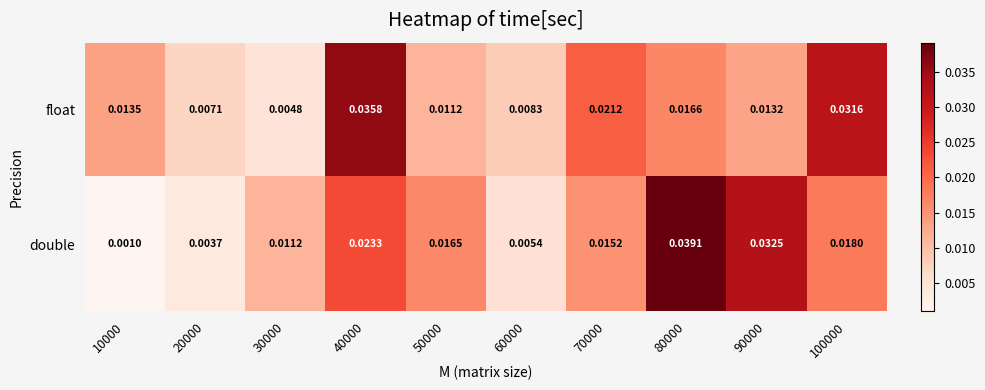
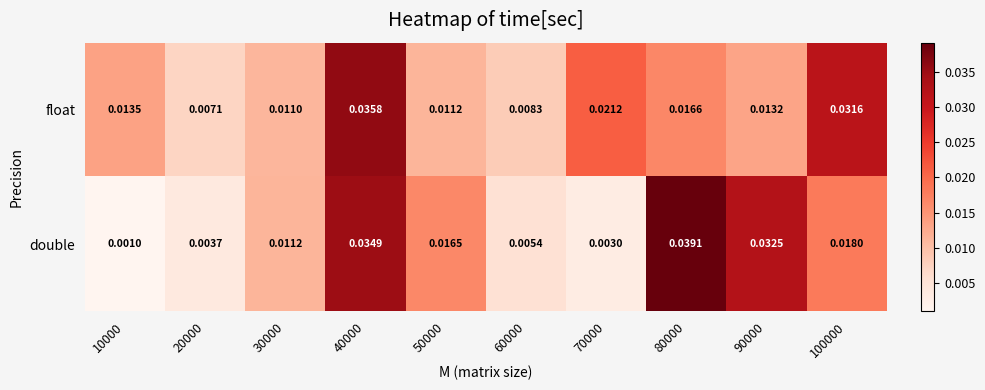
float, 30000: 0.0048 -> 0.0110
double, 40000: 0.0233 -> 0.0349
double, 70000: 0.0152 -> 0.0030
